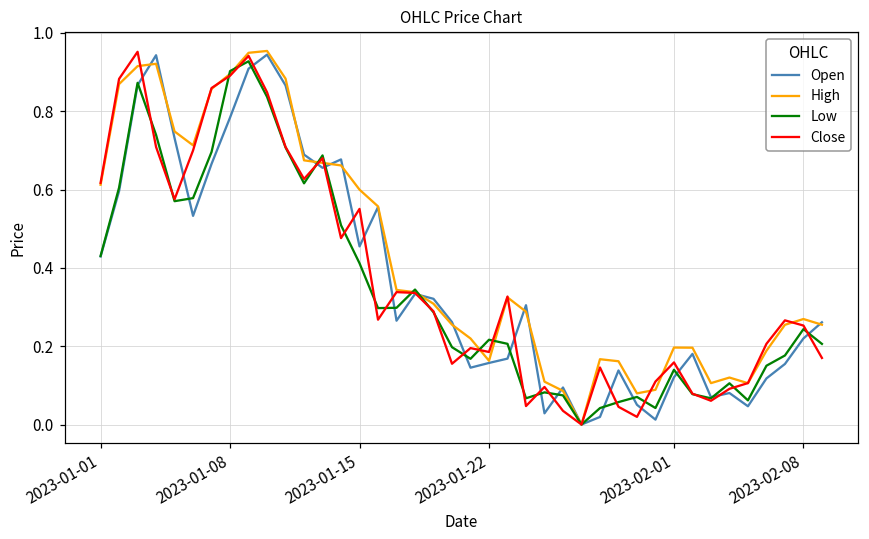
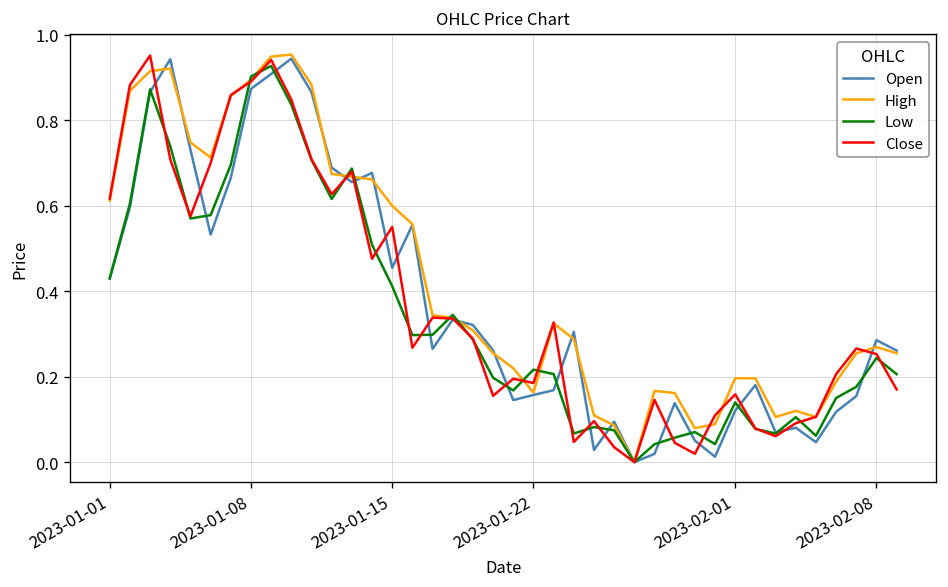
Open, 2023-01-08: 0.78 -> 0.87
Open, 2023-02-08: 0.22 -> 0.29
